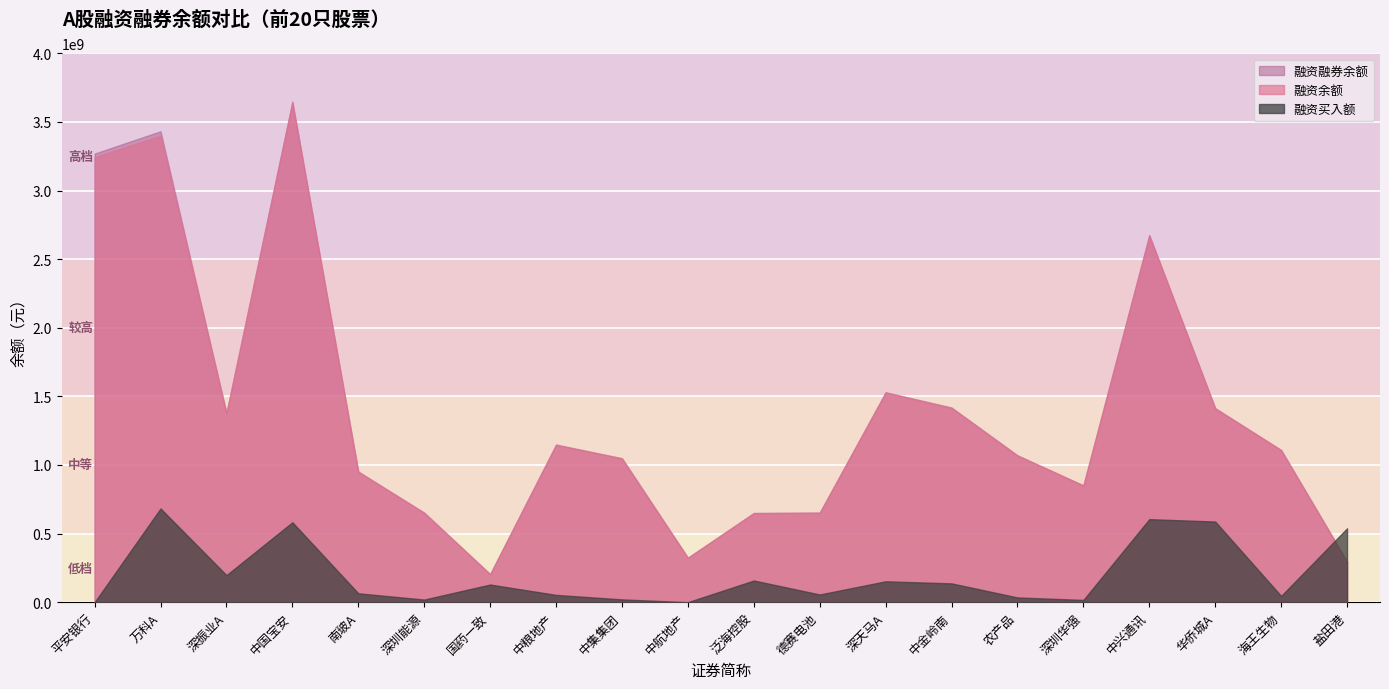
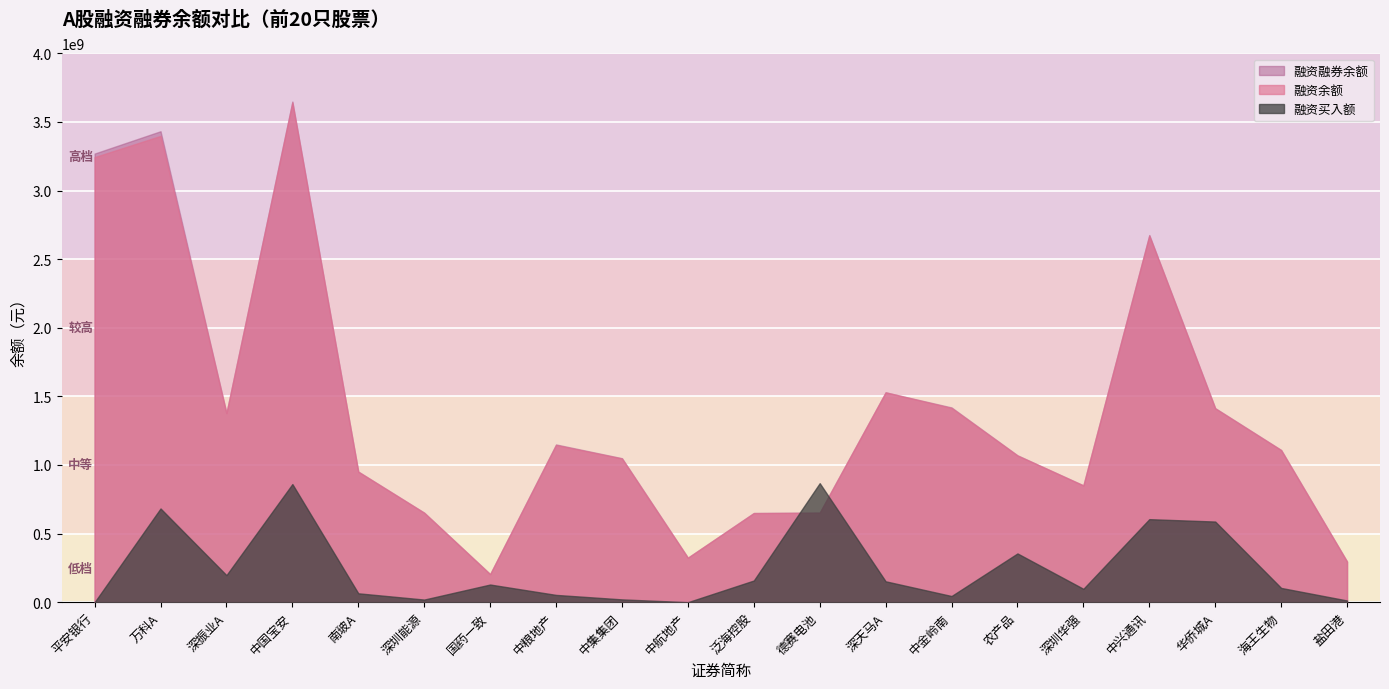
融资买入额, 中国宝安: 580000000 -> 860000000
融资买入额, 德赛电池: 60000000 -> 870000000
融资买入额, 中金岭南: 140000000 -> 40000000
融资买入额, 农产品: 30000000 -> 360000000
融资买入额, 深圳华强: 20000000 -> 100000000
融资买入额, 海王生物: 50000000 -> 100000000
融资买入额, 盐田港: 540000000 -> 10000000
